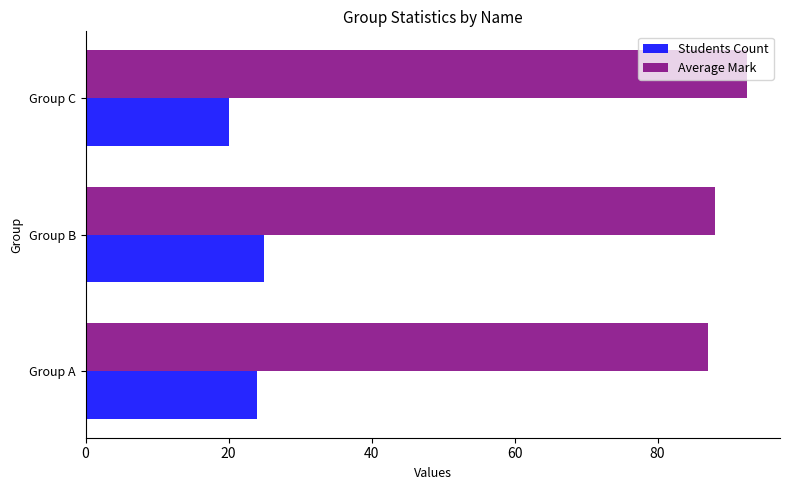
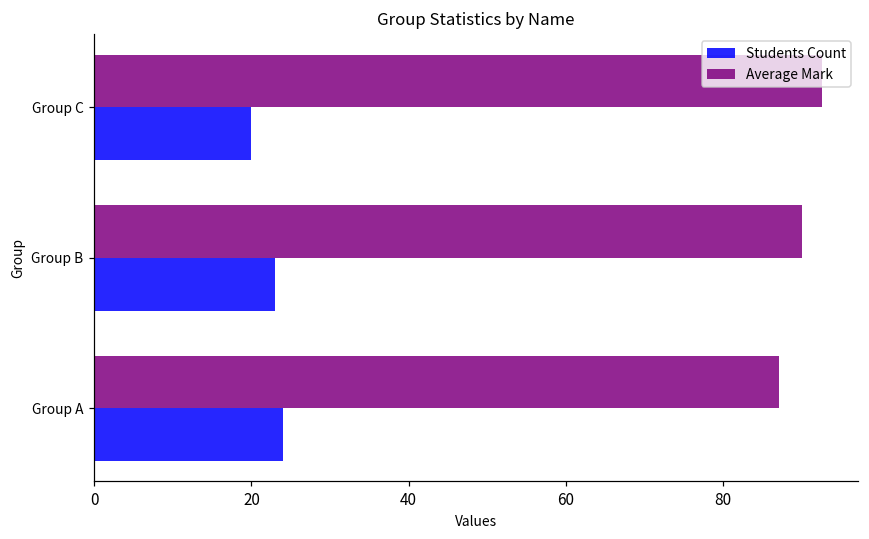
Average Mark, Group B: 88 -> 90
Students Count, Group B: 25 -> 23
